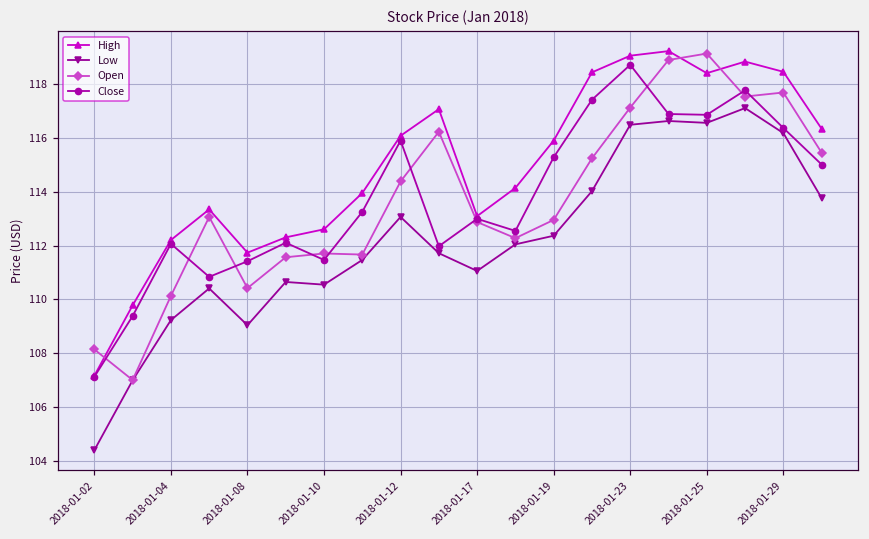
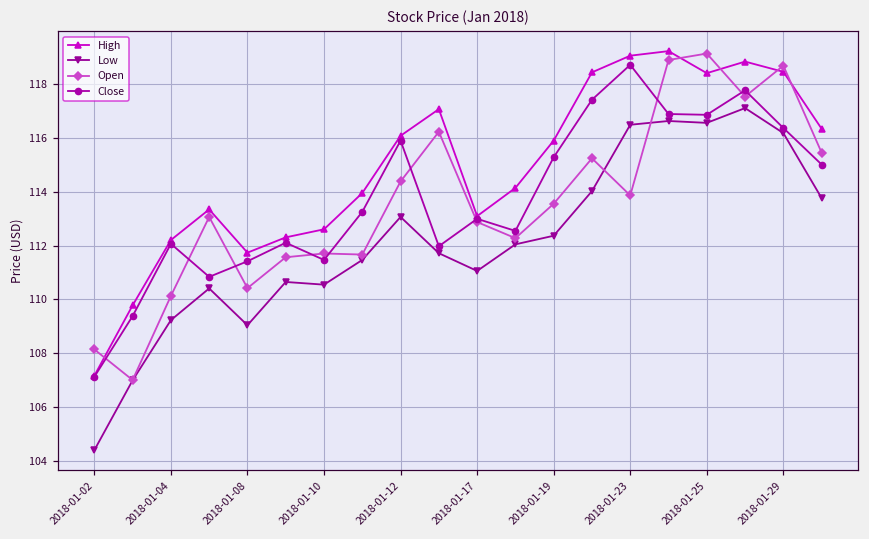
Open, 2018-01-19: 113.0 -> 113.6
Open, 2018-01-23: 117.1 -> 113.9
Open, 2018-01-29: 117.7 -> 118.7
